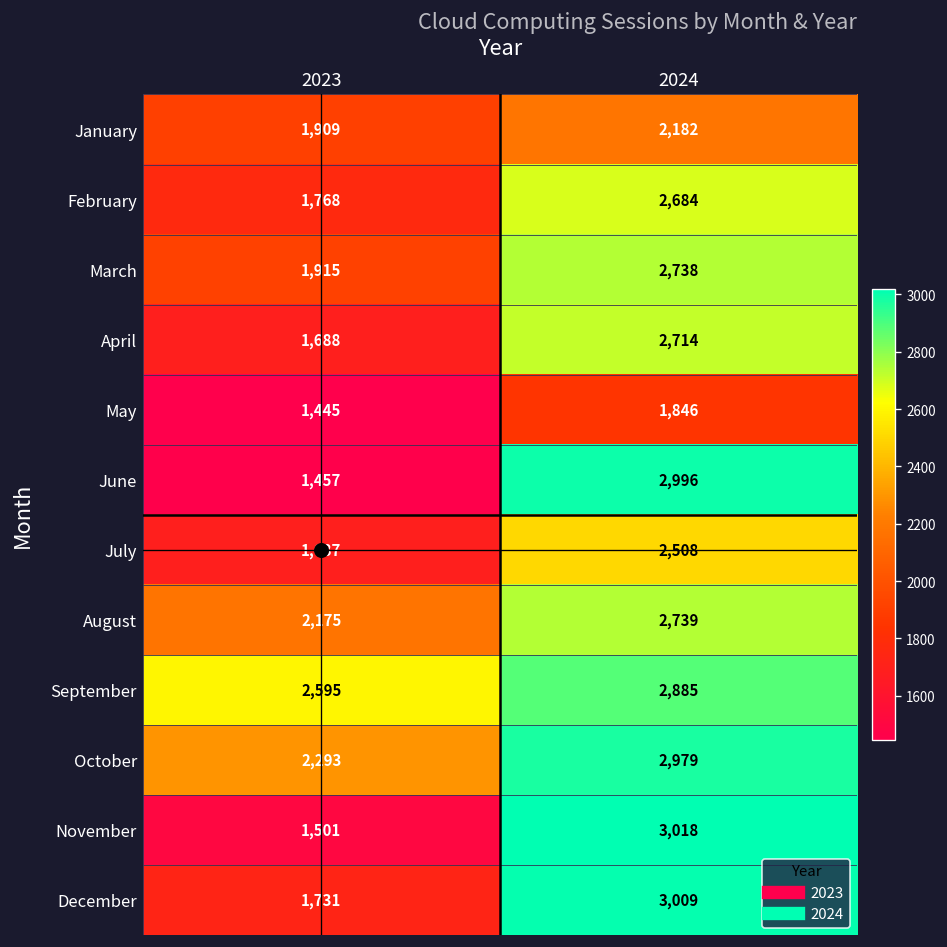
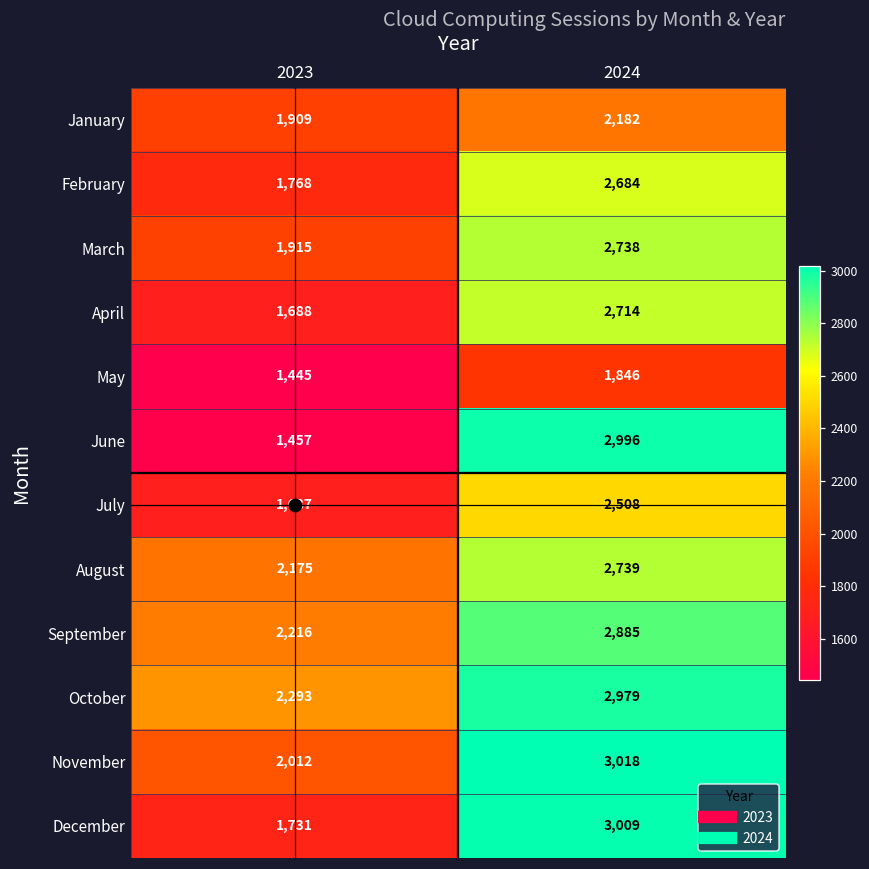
September, 2023: 2,595 -> 2,216
November, 2023: 1,501 -> 2,012
